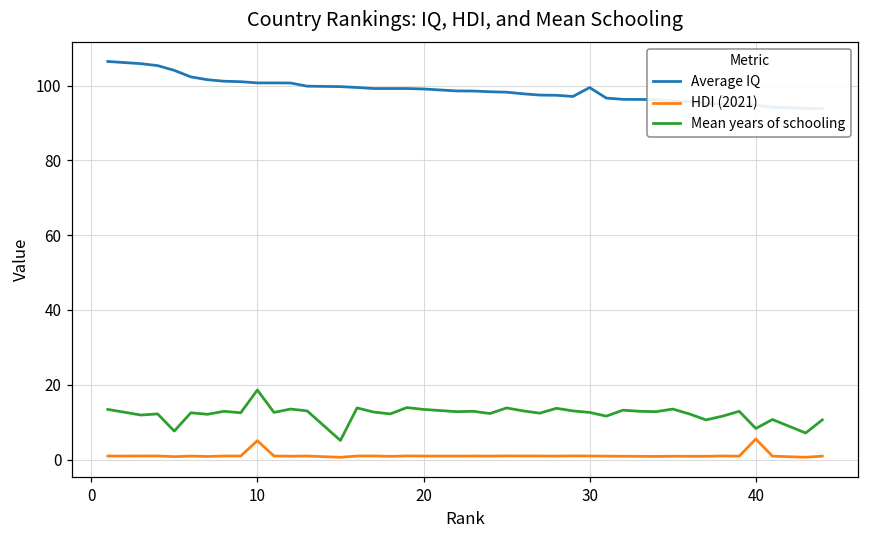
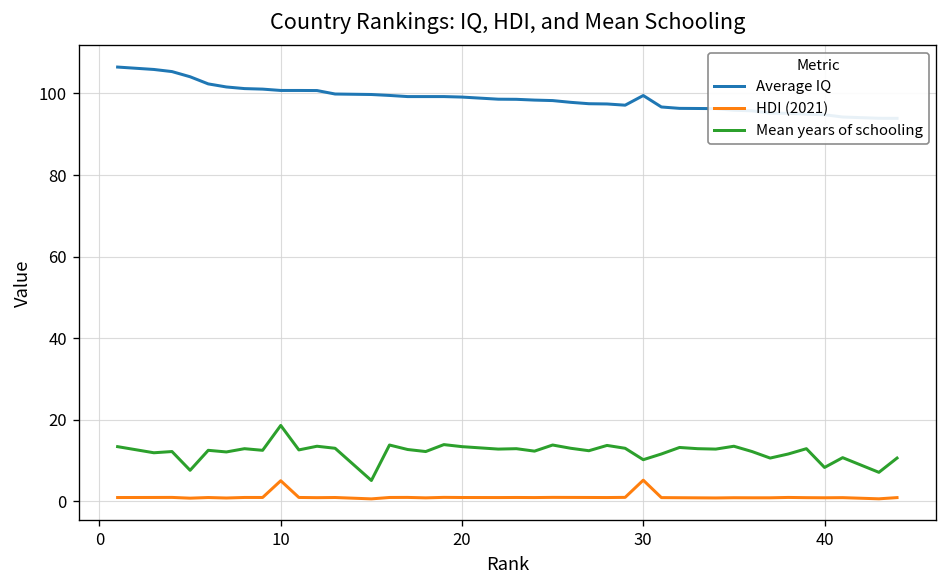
HDI (2021), 30: 1 -> 5
Mean years of schooling, 30: 13 -> 10
HDI (2021), 40: 5 -> 1
